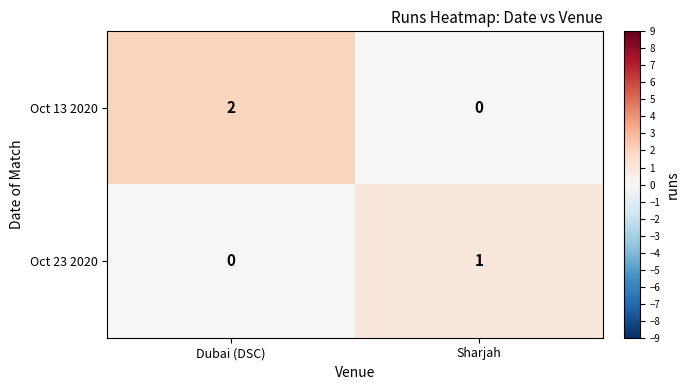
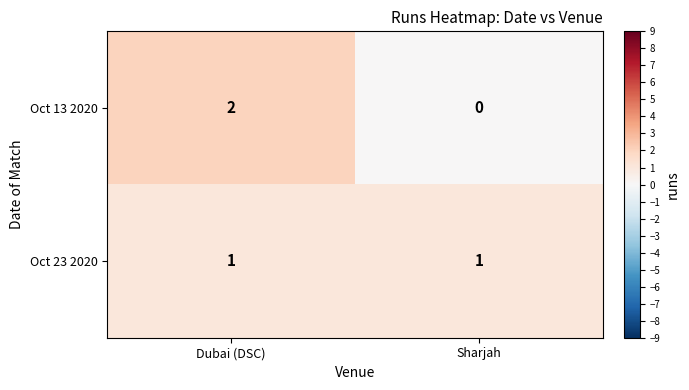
Oct 23 2020, Dubai (DSC): 0 -> 1
